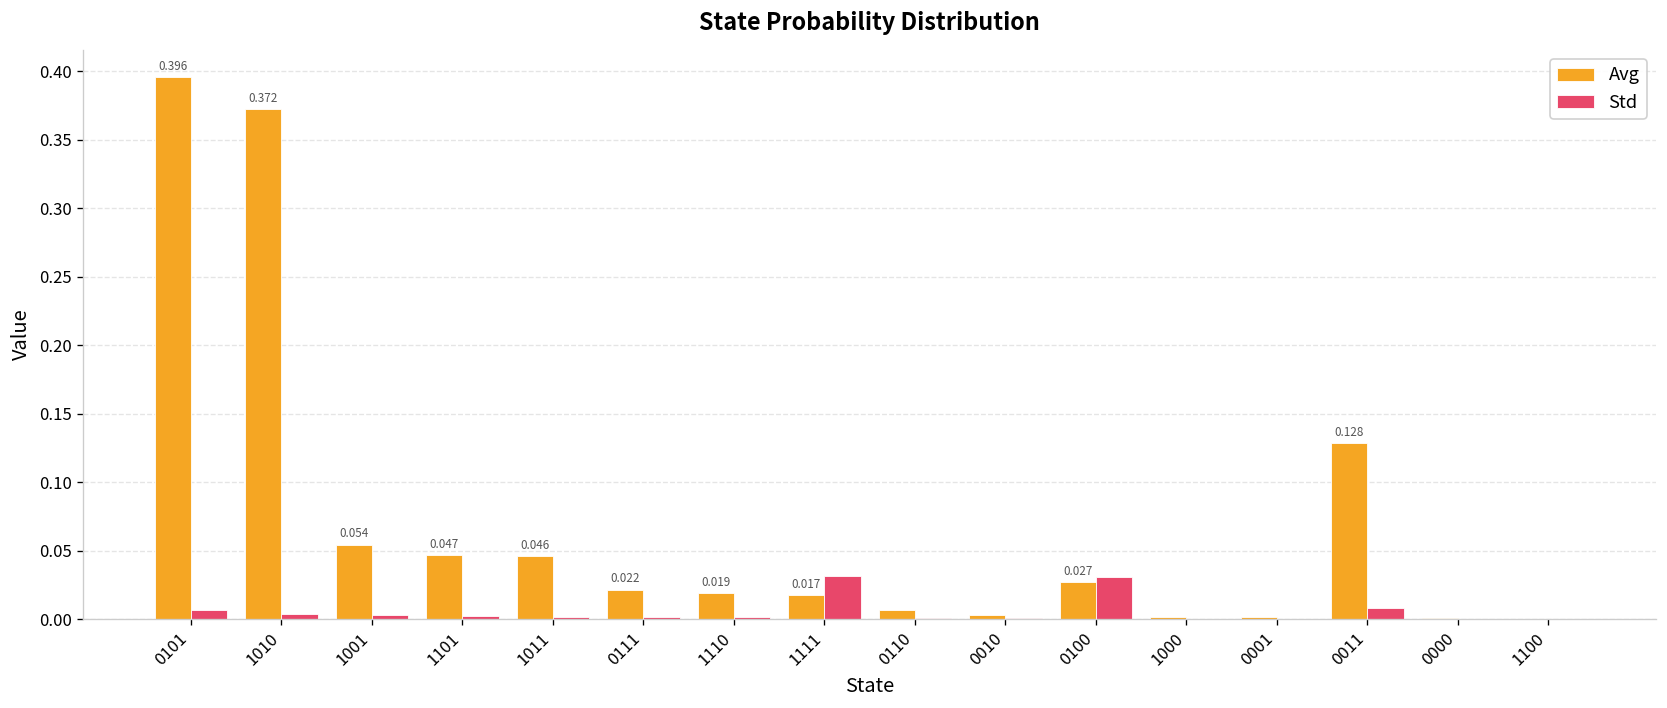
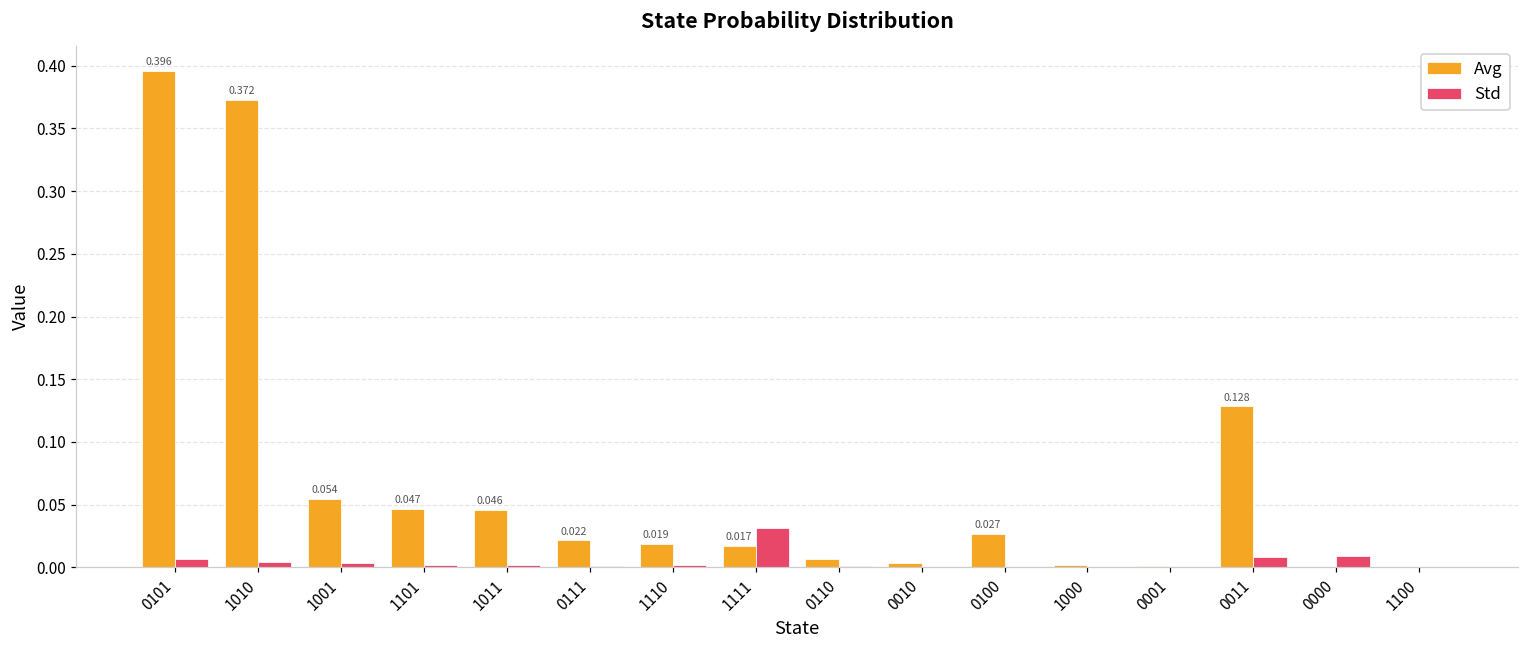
Std, 0100: 0.030 -> 0.001
Std, 0000: 0.000 -> 0.009
